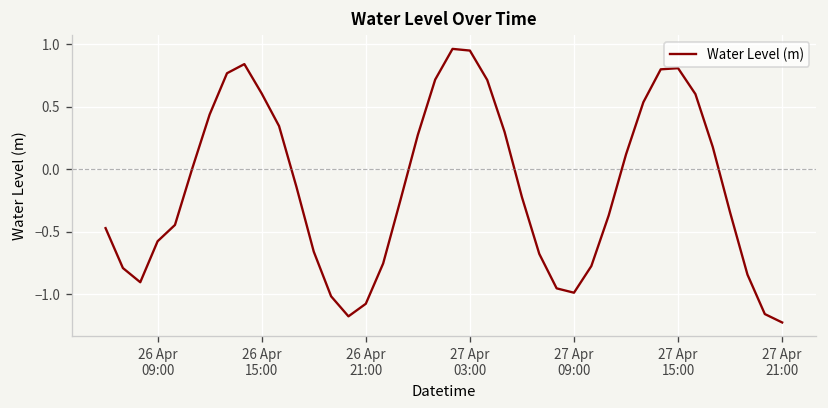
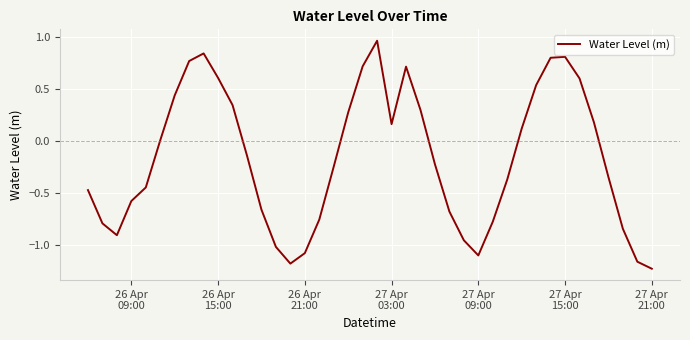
27 Apr 03:00: 0.95 -> 0.16
27 Apr 09:00: -0.99 -> -1.10
